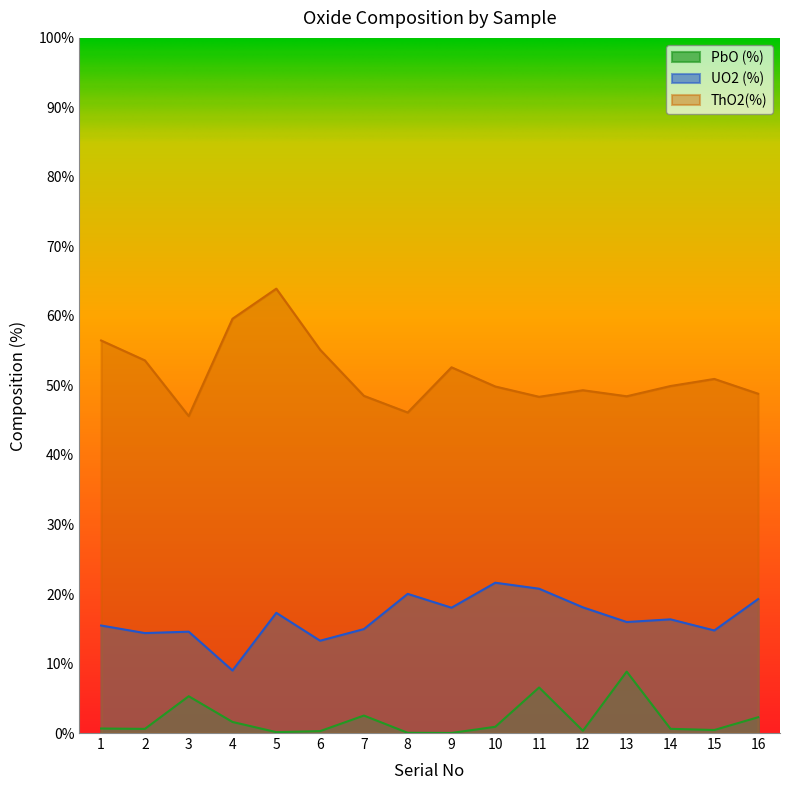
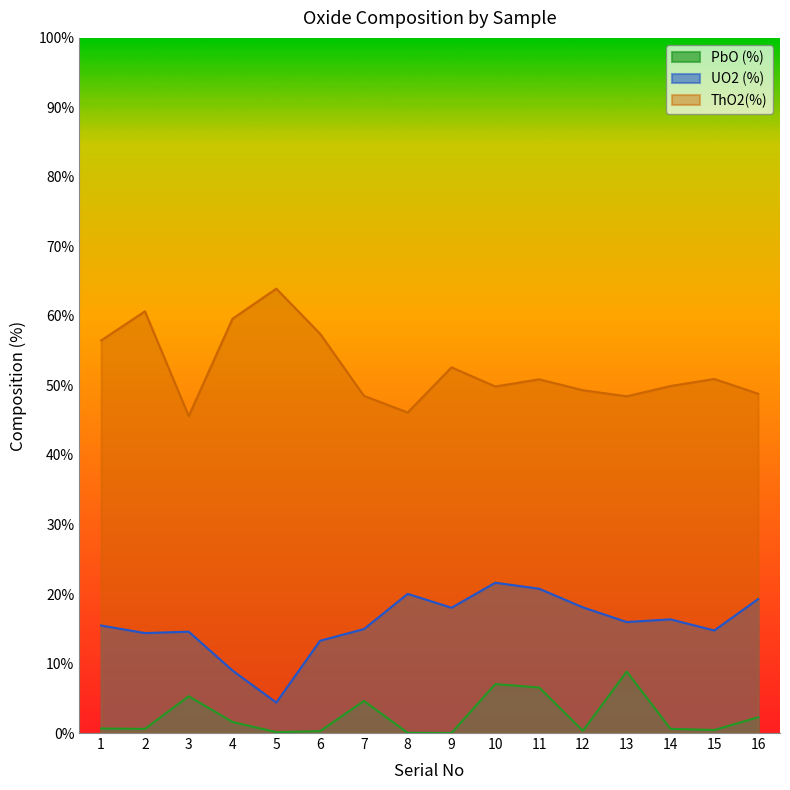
ThO2(%), 2: 54% -> 61%
UO2 (%), 5: 17% -> 4%
ThO2(%), 6: 55% -> 57%
PbO (%), 7: 3% -> 5%
PbO (%), 10: 1% -> 7%
ThO2(%), 11: 48% -> 51%
